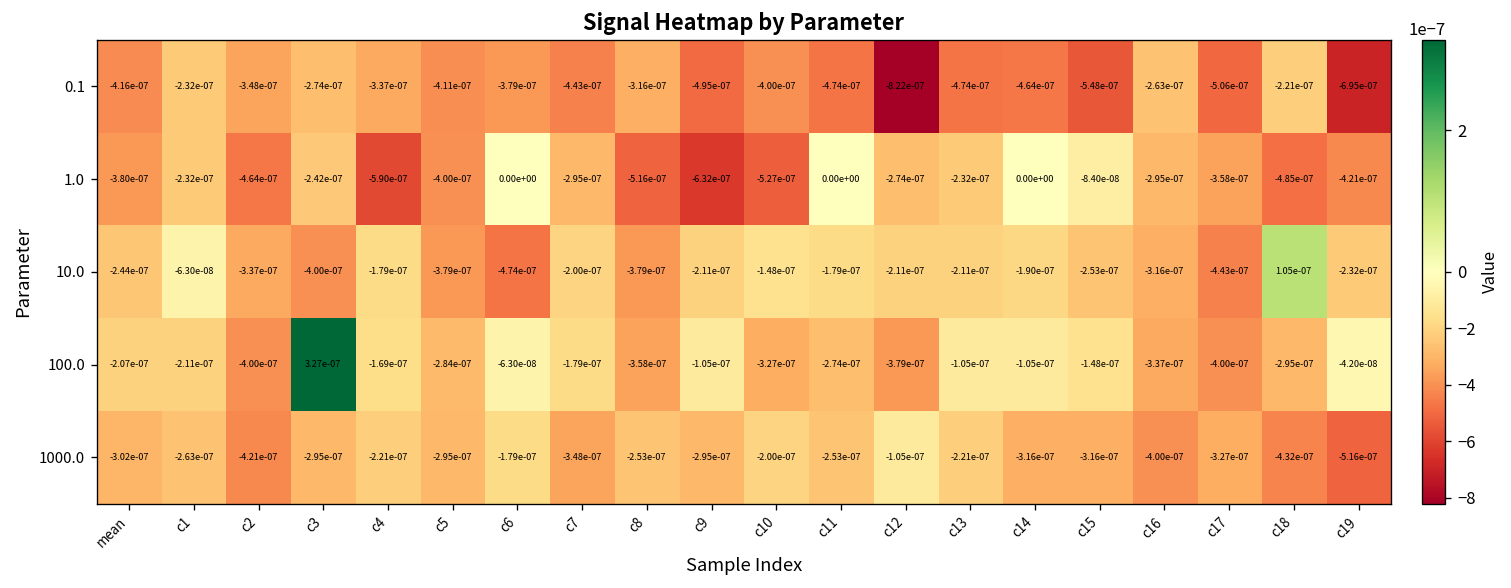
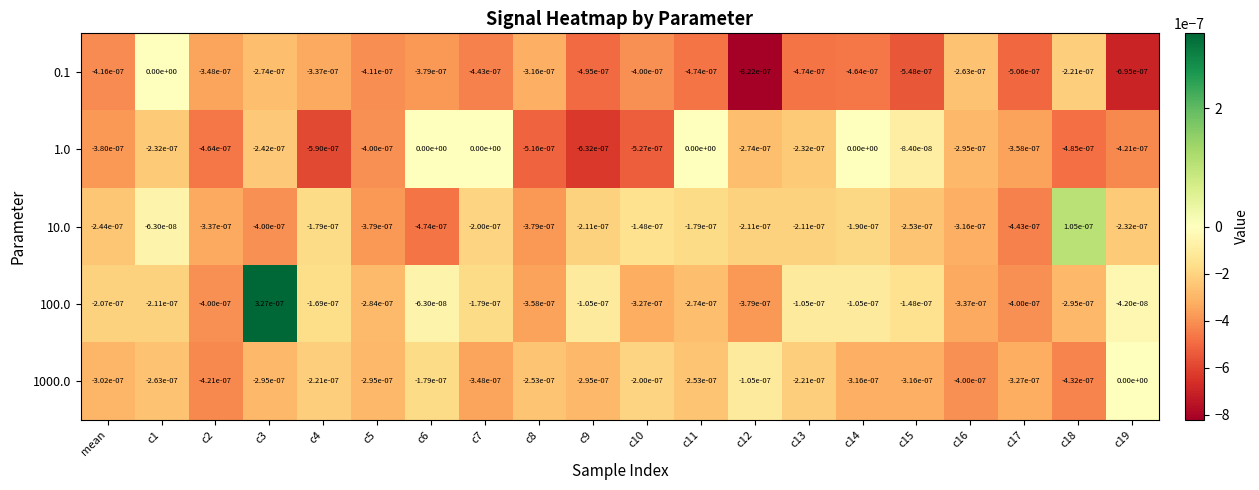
0.1, c1: -2.32e-07 -> 0.00e+00
1.0, c7: -2.95e-07 -> 0.00e+00
1000.0, c19: -5.16e-07 -> 0.00e+00
